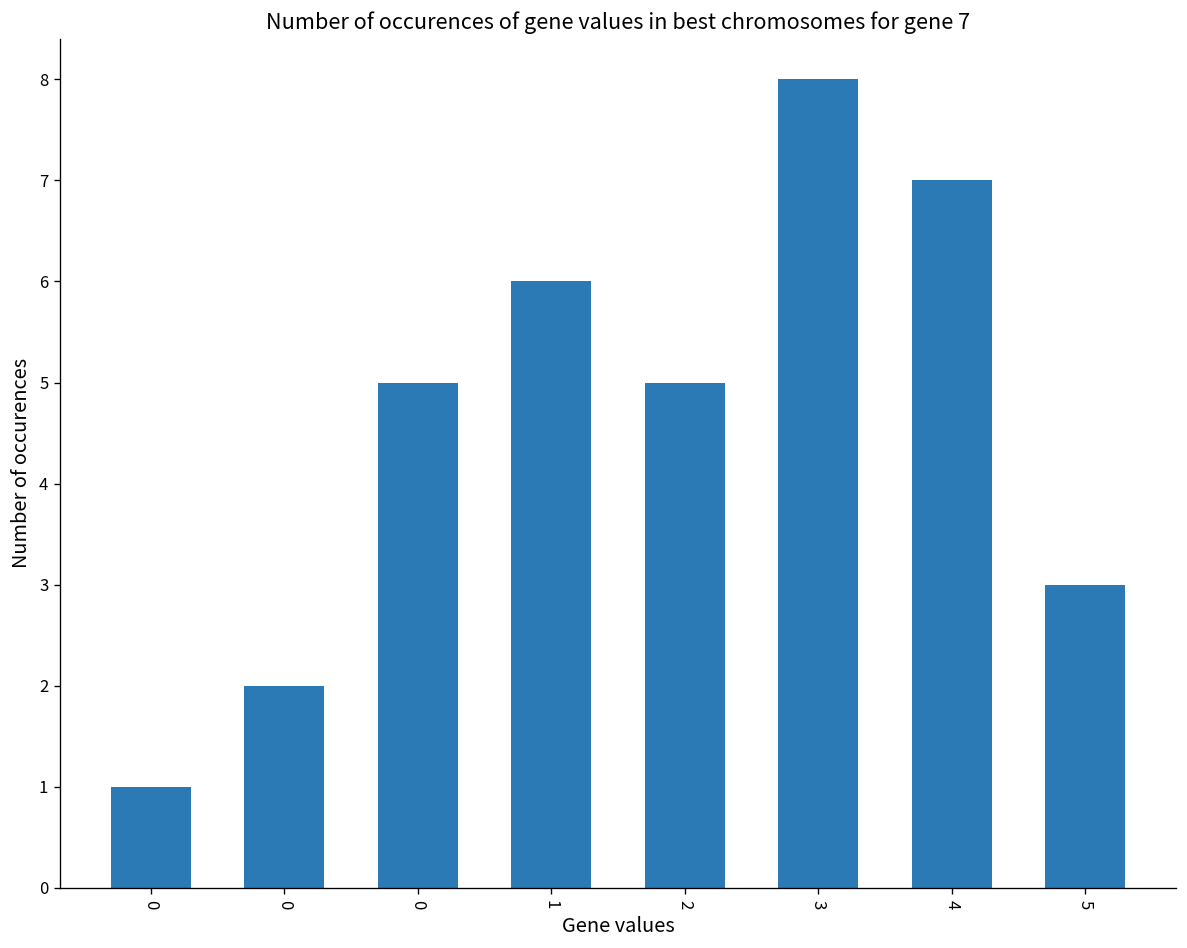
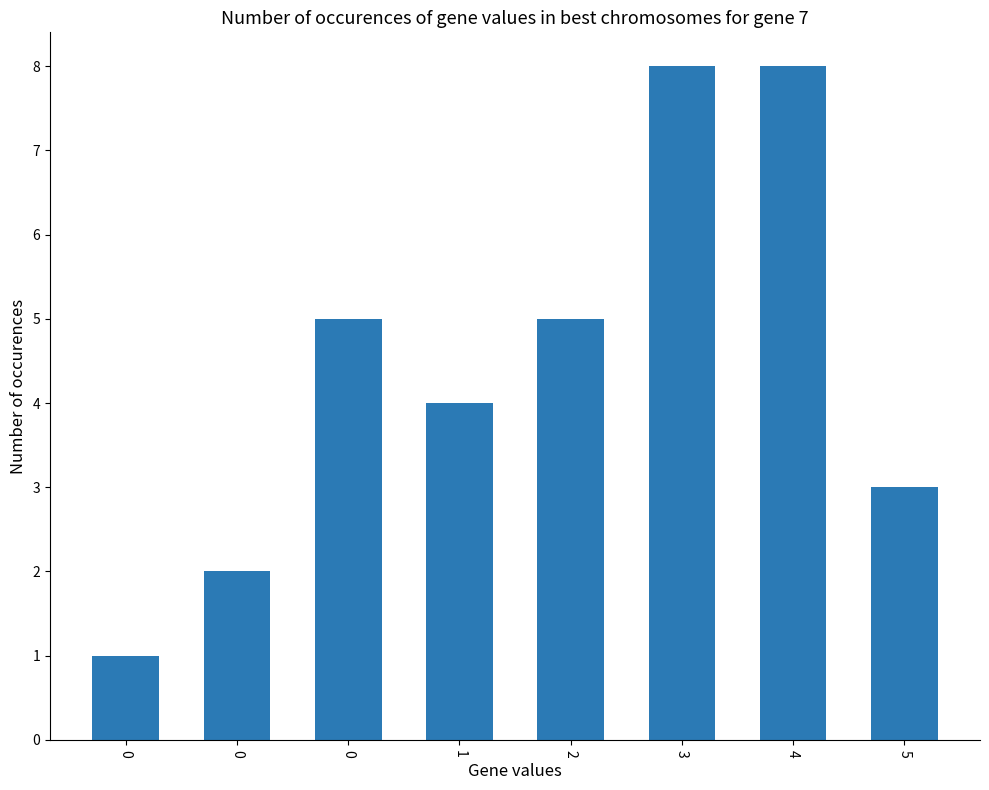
1: 6 -> 4
4: 7 -> 8
